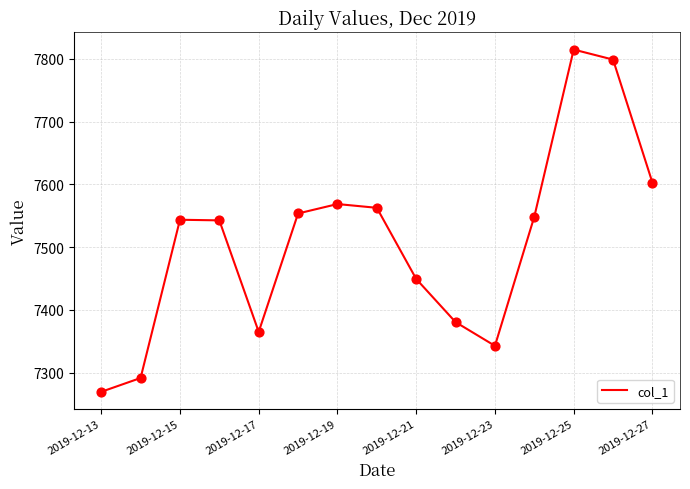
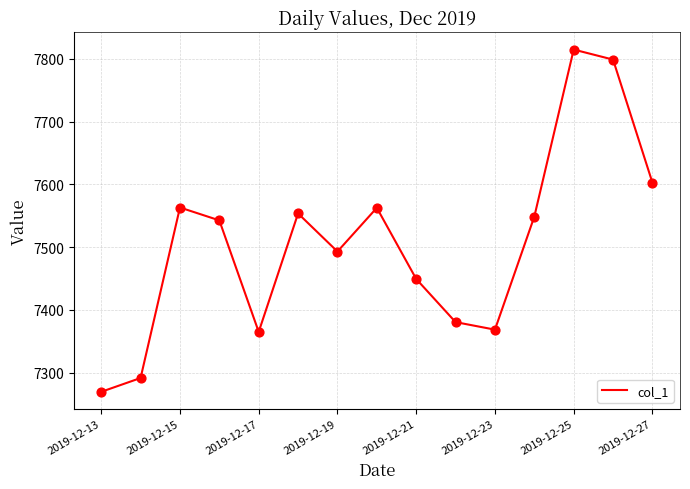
2019-12-15: 7540 -> 7560
2019-12-19: 7570 -> 7490
2019-12-23: 7340 -> 7370
